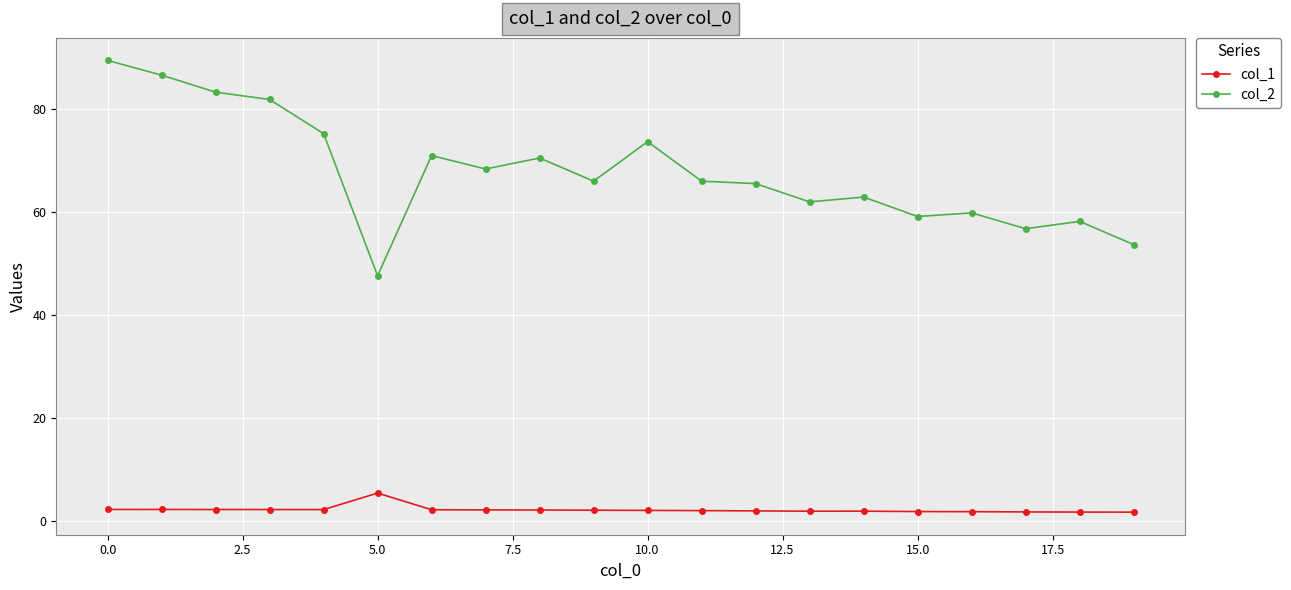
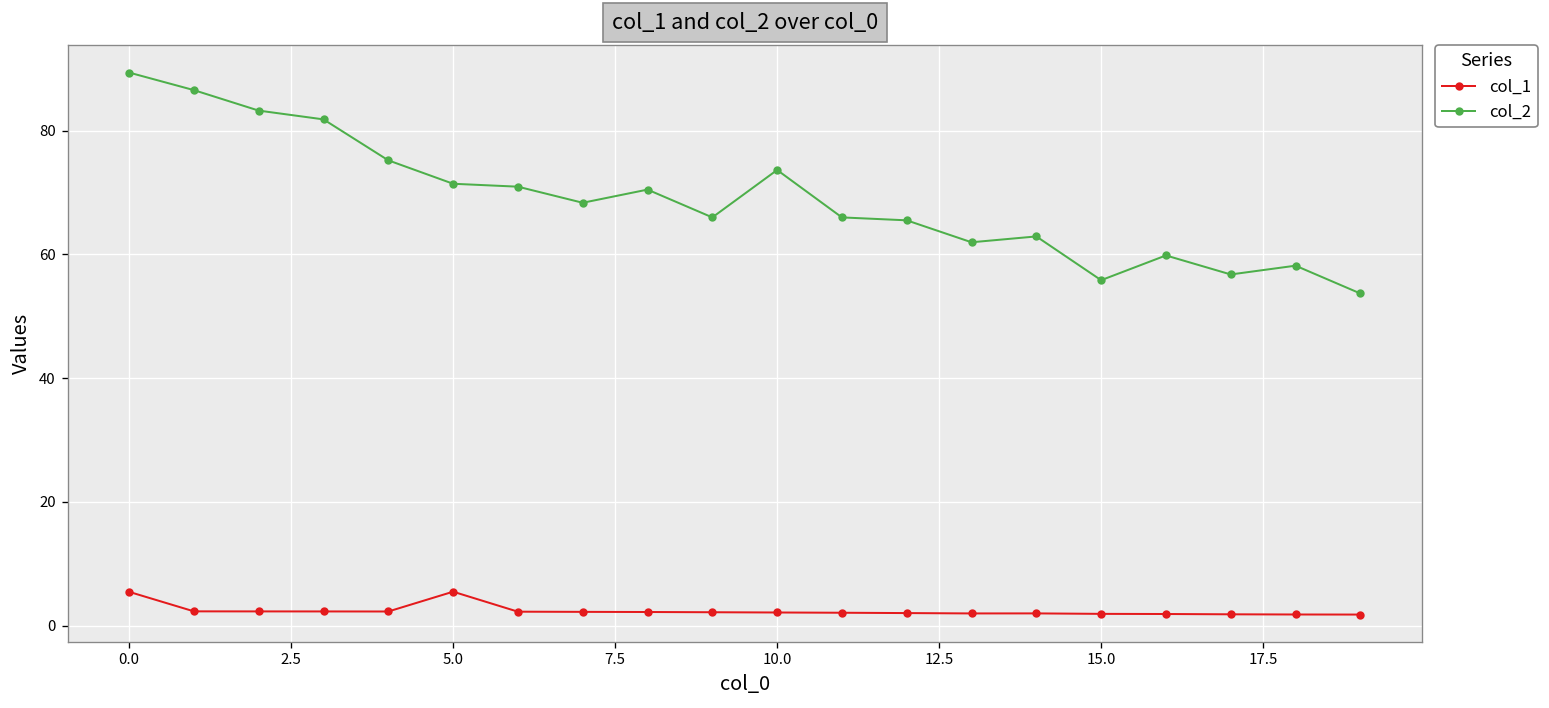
col_1, 0.0: 2 -> 5
col_2, 5.0: 48 -> 71
col_2, 15.0: 59 -> 56
